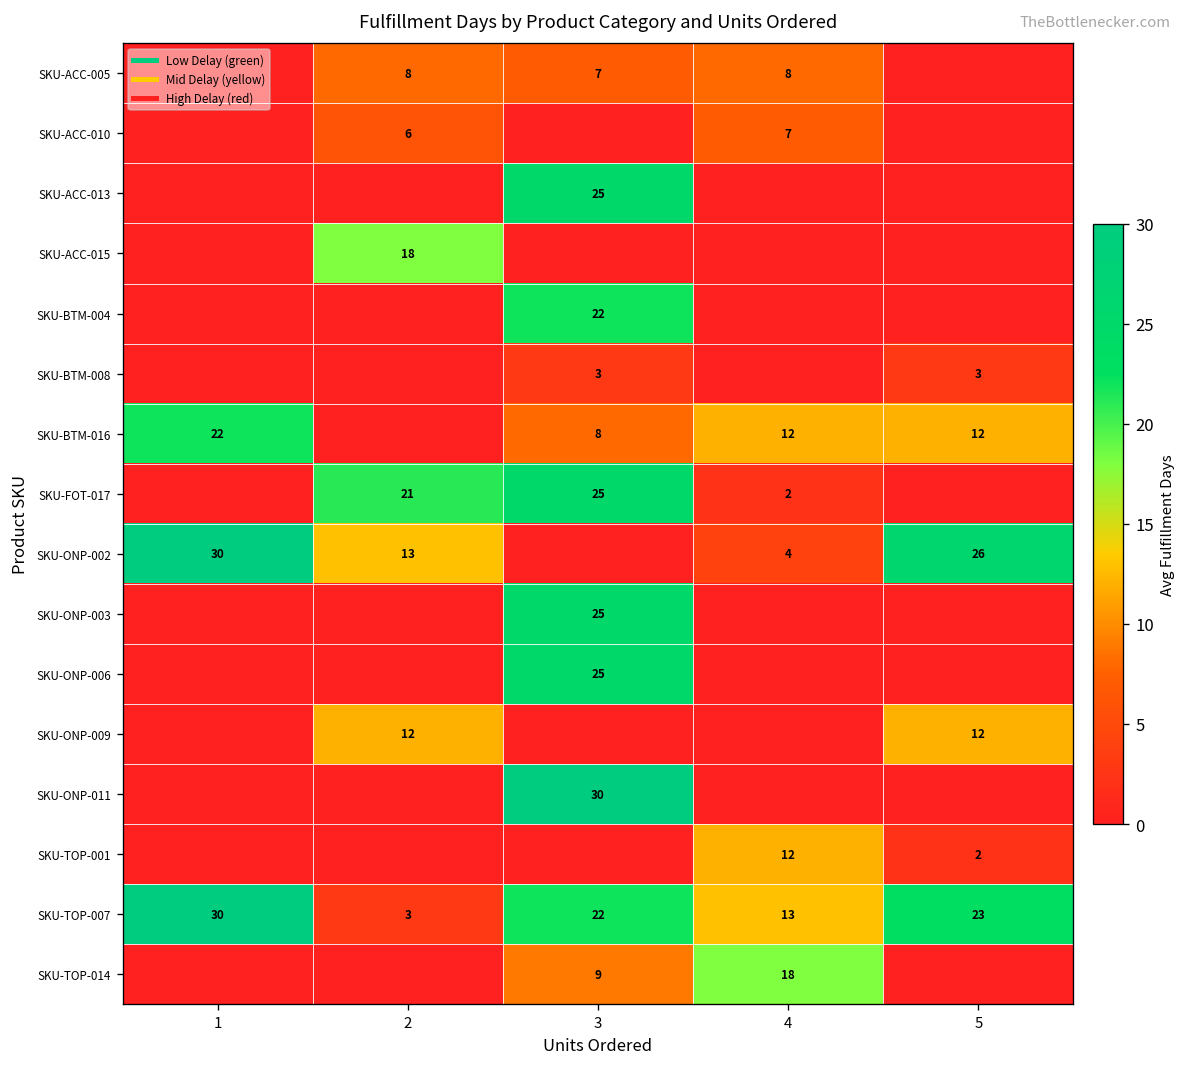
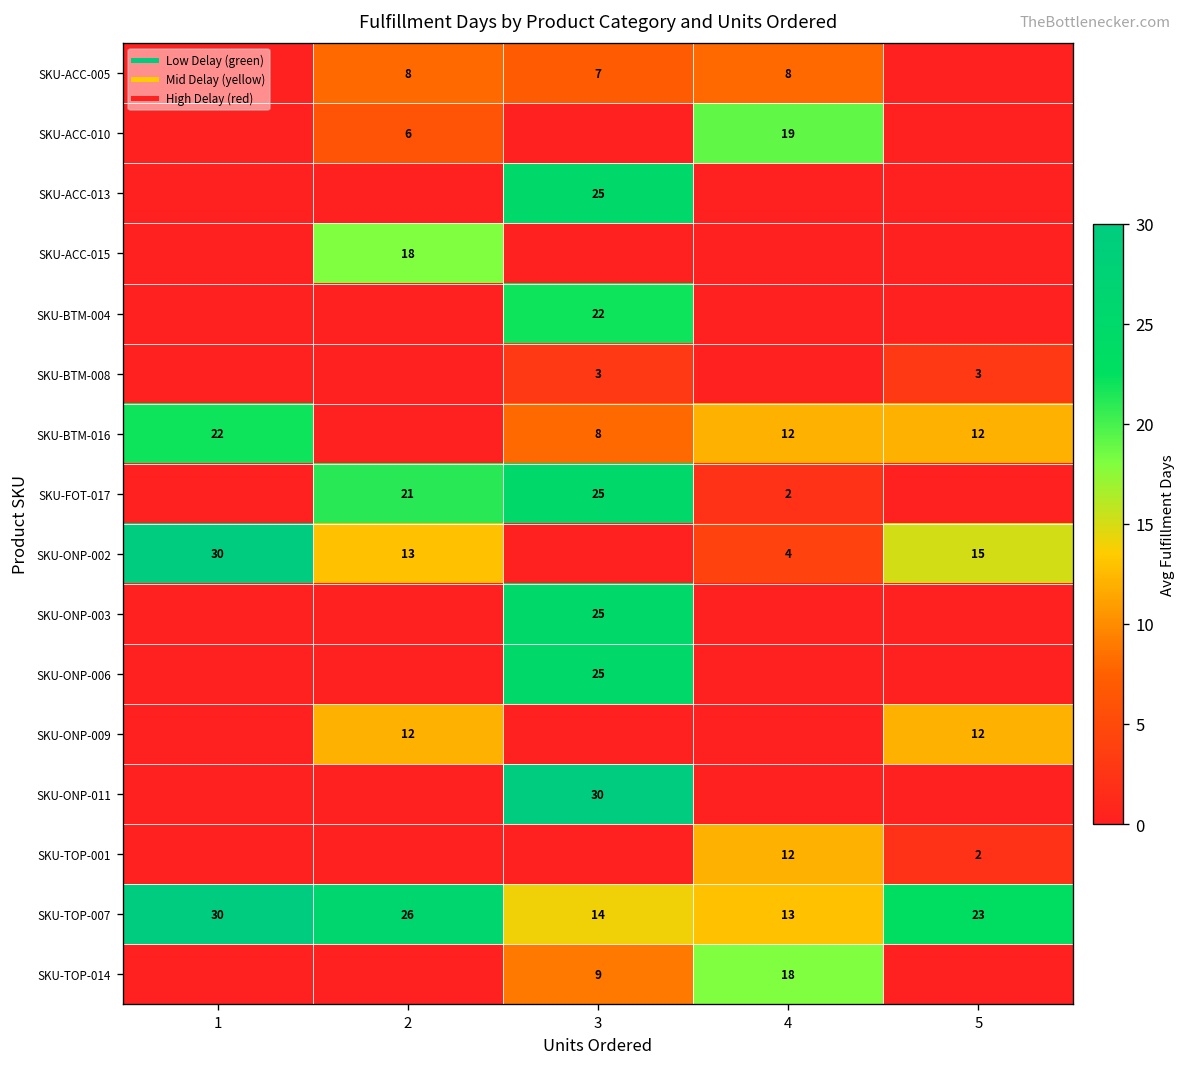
SKU-ACC-010, 4: 7 -> 19
SKU-ONP-002, 5: 26 -> 15
SKU-TOP-007, 2: 3 -> 26
SKU-TOP-007, 3: 22 -> 14
